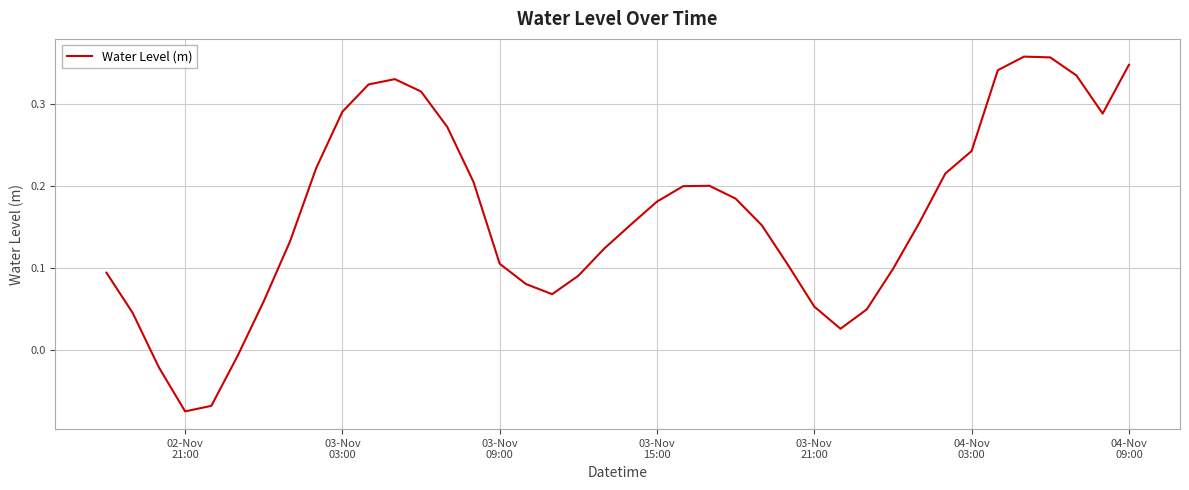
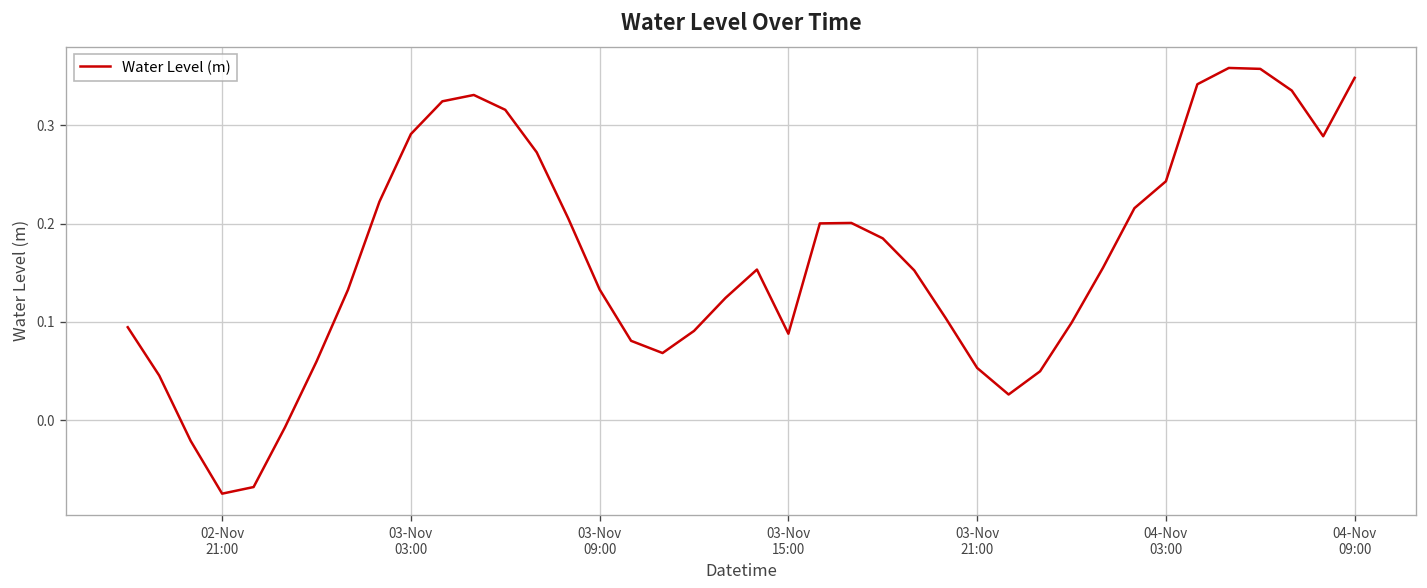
03-Nov 09:00: 0.11 -> 0.13
03-Nov 15:00: 0.18 -> 0.09
